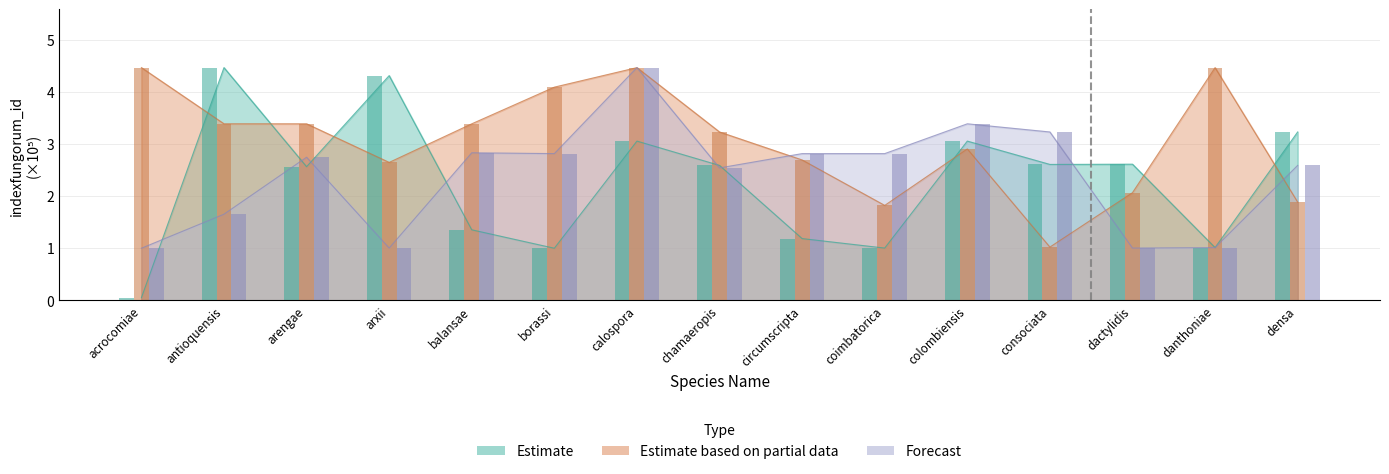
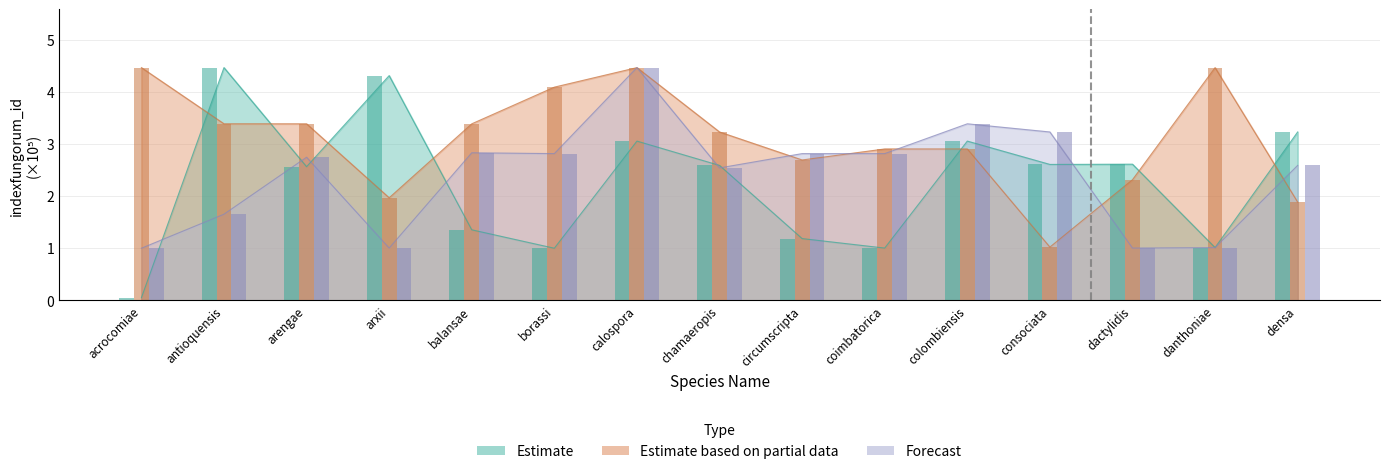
Estimate based on partial data, arxii: 2.7 -> 2.0
Estimate based on partial data, coimbatorica: 1.8 -> 2.9
Estimate based on partial data, dactylidis: 2.1 -> 2.3
